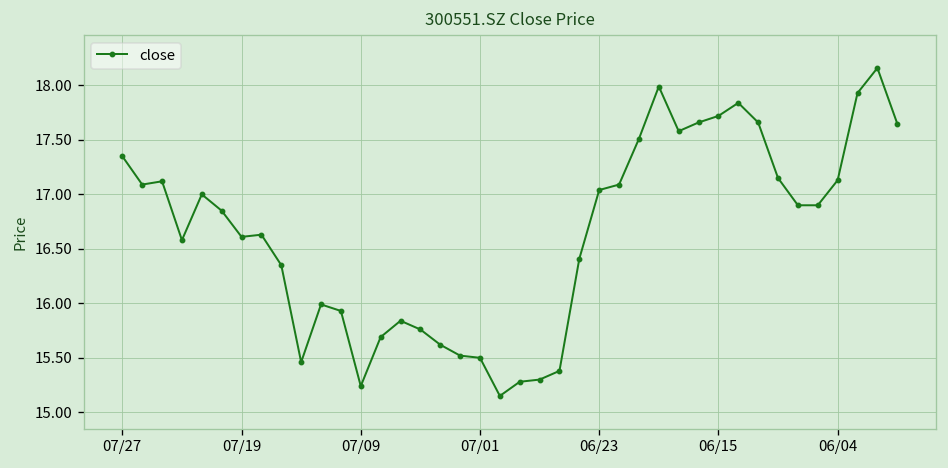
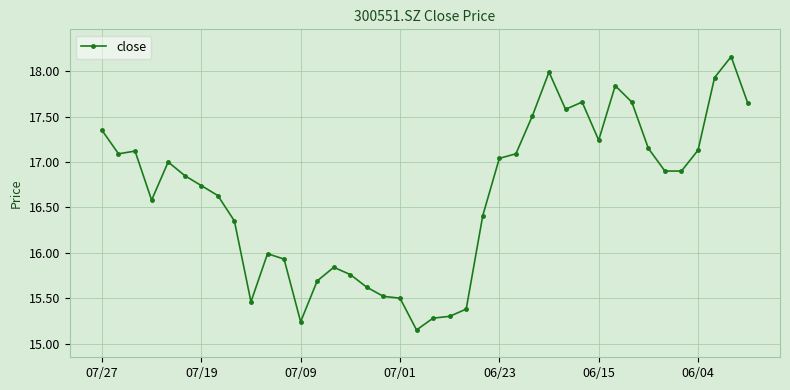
07/19: 16.6 -> 16.7
06/15: 17.7 -> 17.2
